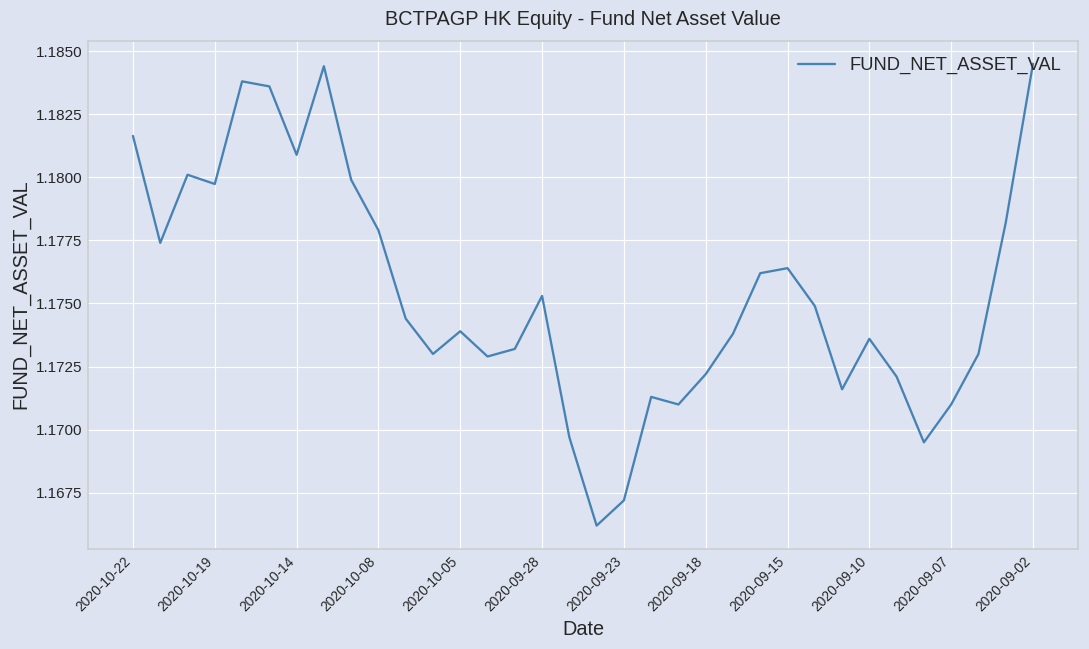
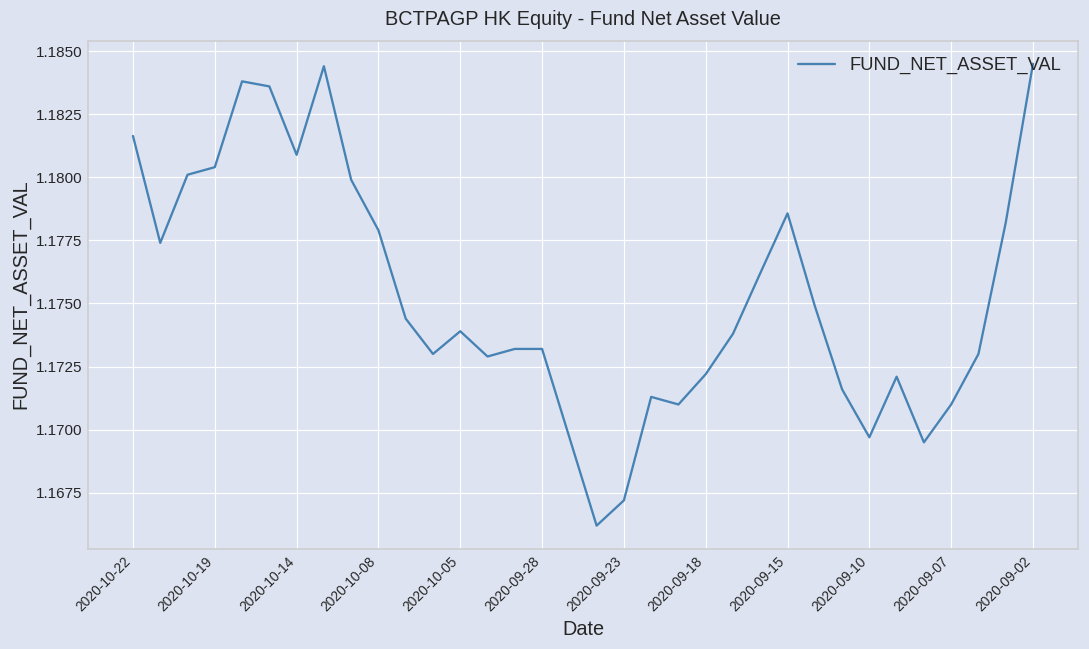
2020-10-19: 1.1797 -> 1.1804
2020-09-28: 1.1753 -> 1.1732
2020-09-15: 1.1764 -> 1.1786
2020-09-10: 1.1736 -> 1.1697
